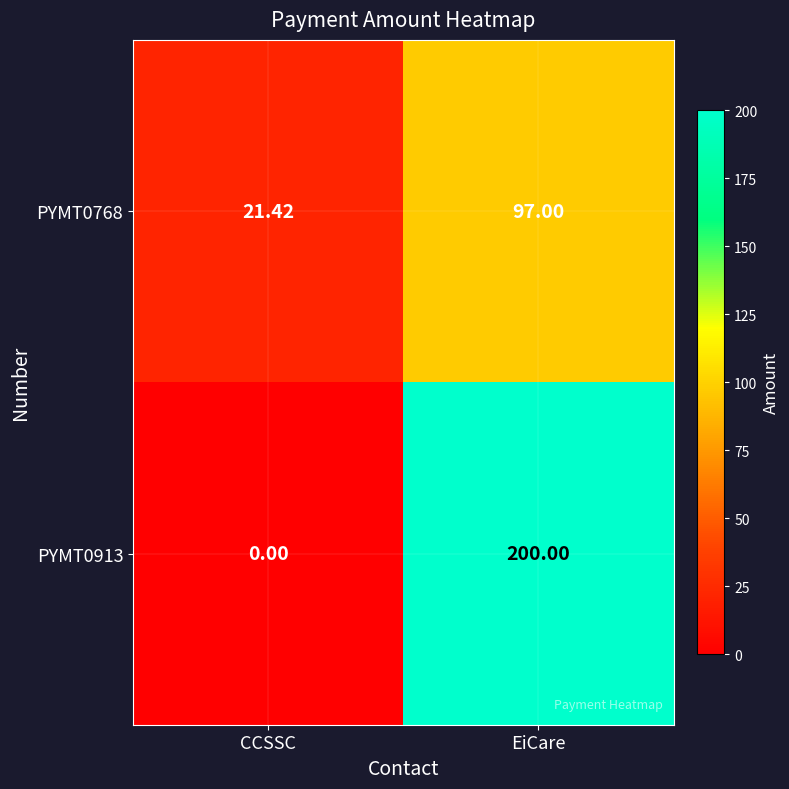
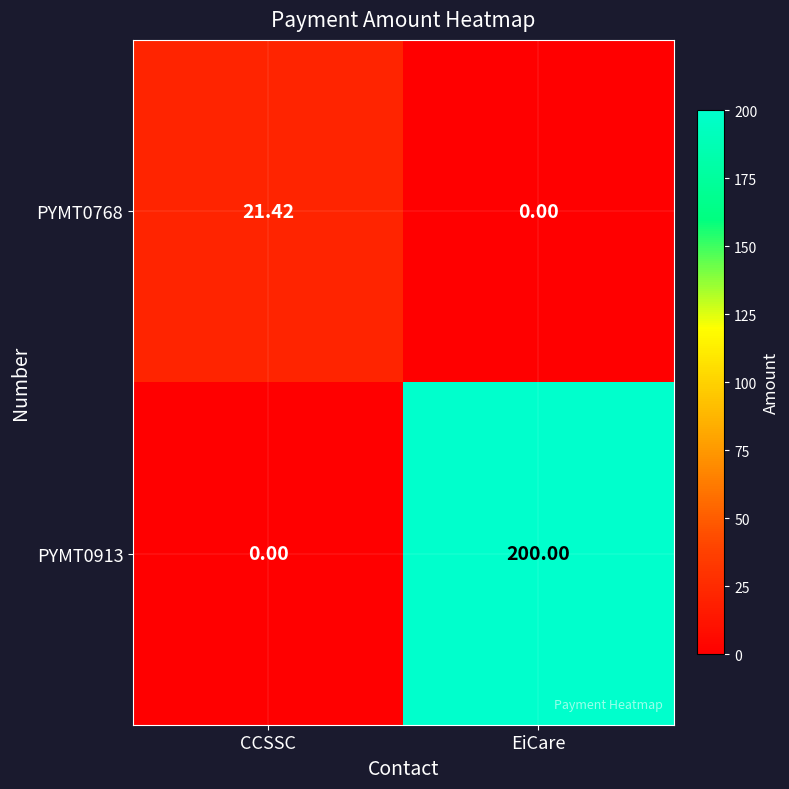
PYMT0768, EiCare: 97.00 -> 0.00
